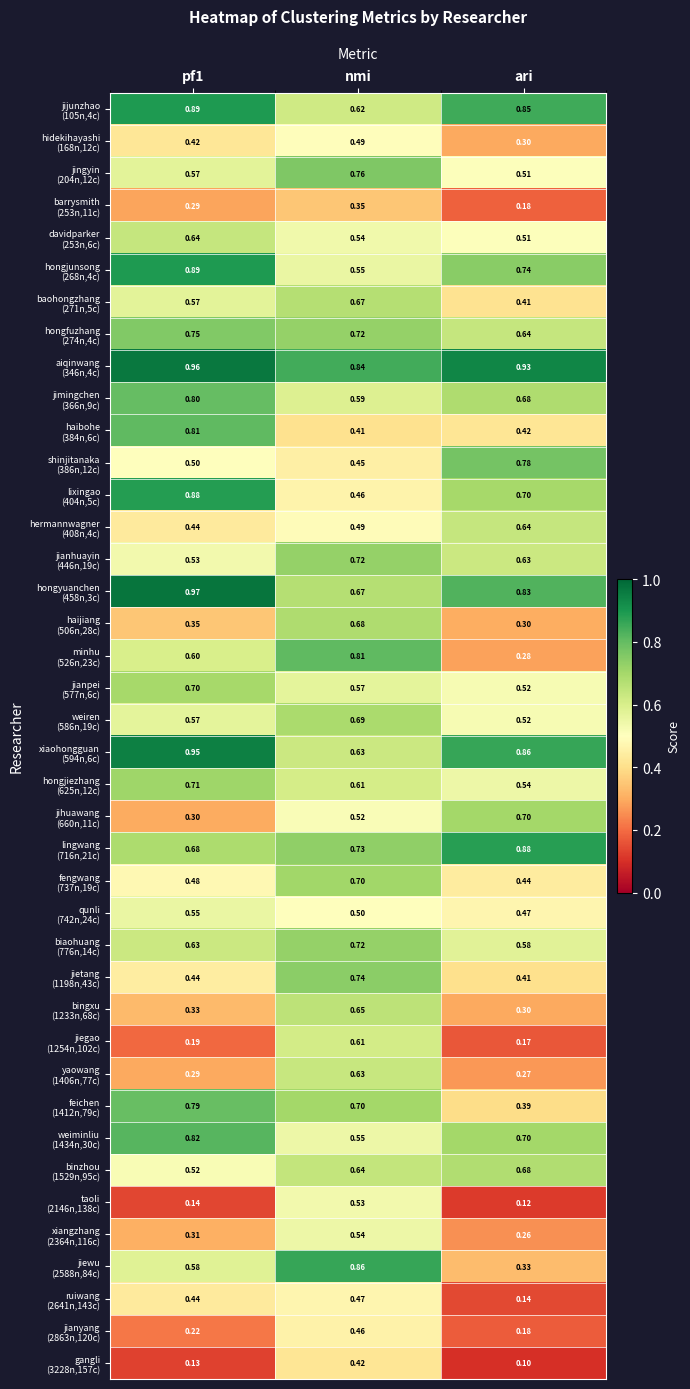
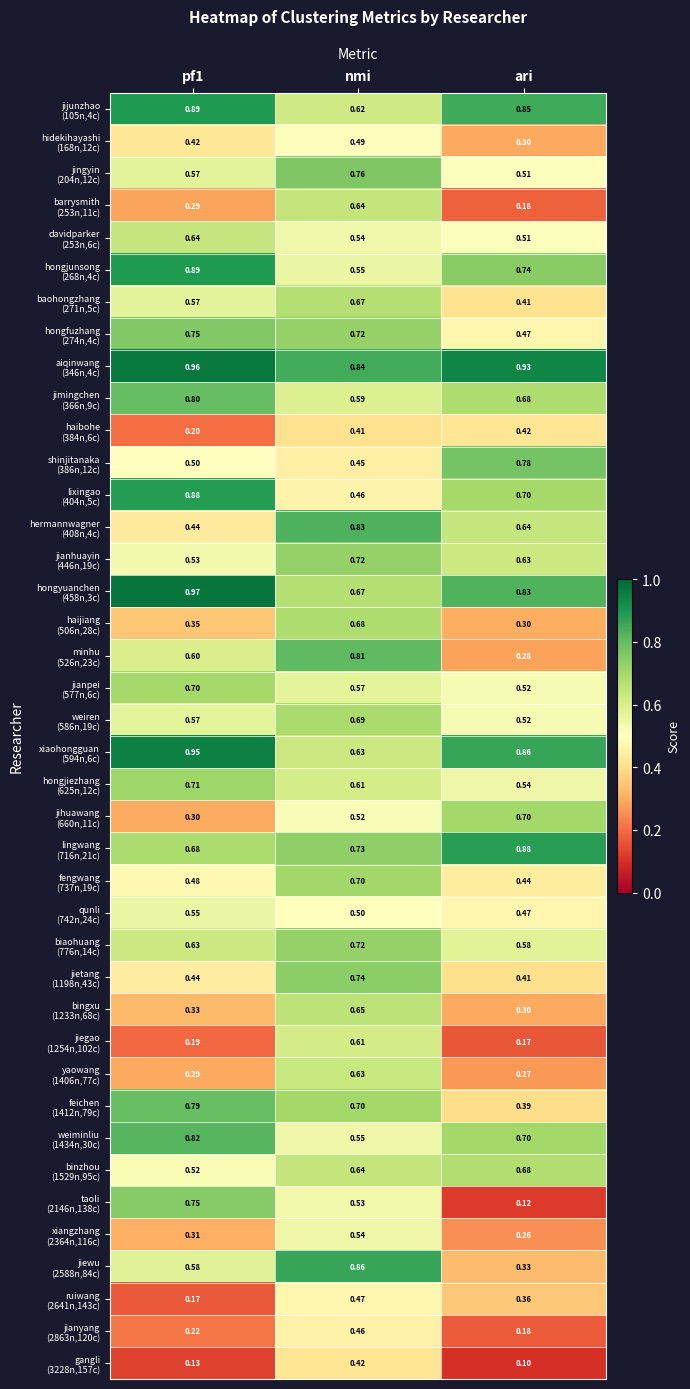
barrysmith (253n,11c), nmi: 0.35 -> 0.64
hongfuzhang (274n,4c), ari: 0.64 -> 0.47
haibohe (384n,6c), pf1: 0.81 -> 0.20
hermannwagner (408n,4c), nmi: 0.49 -> 0.83
taoli (2146n,138c), pf1: 0.14 -> 0.75
ruiwang (2641n,143c), pf1: 0.44 -> 0.17
ruiwang (2641n,143c), ari: 0.14 -> 0.36
